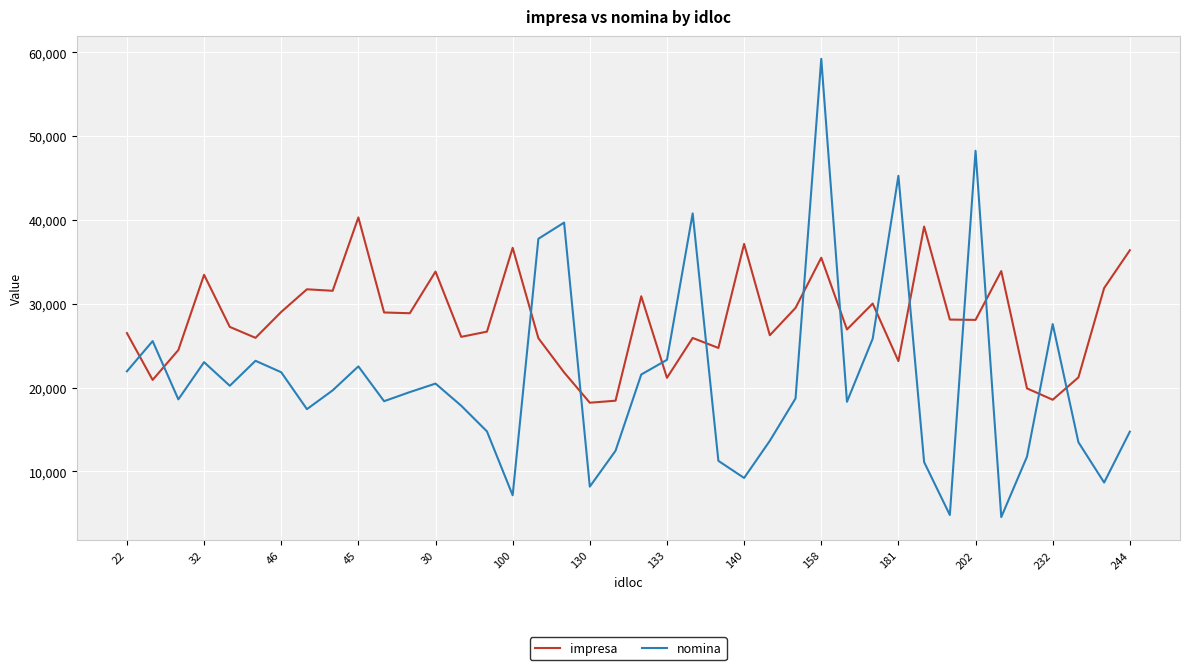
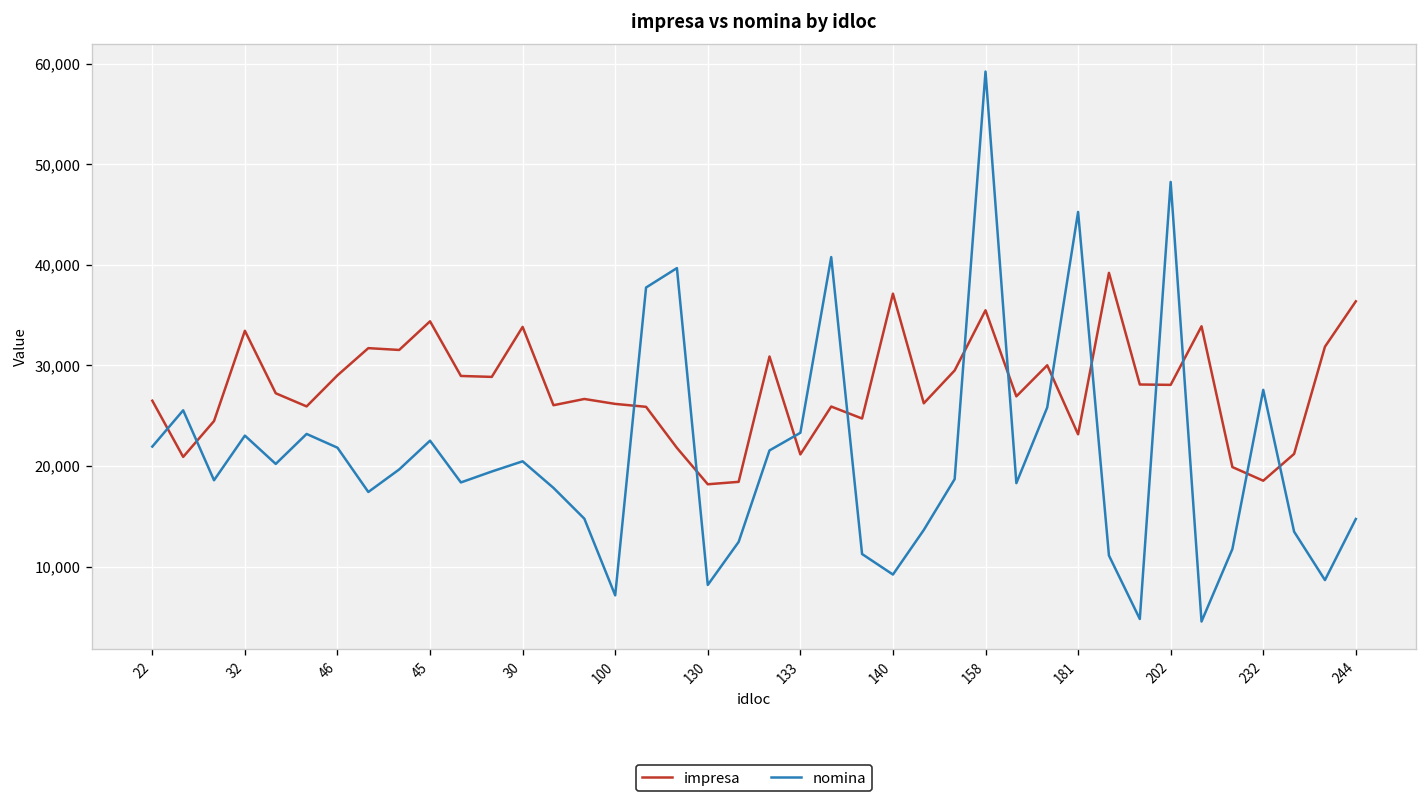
impresa, 45: 40,000 -> 34,000
impresa, 100: 37,000 -> 26,000
